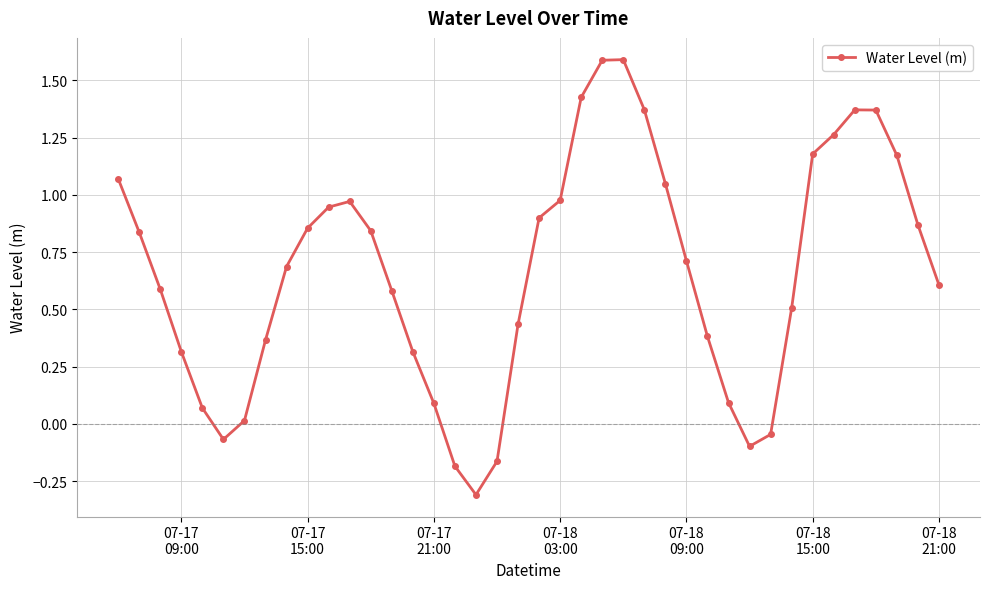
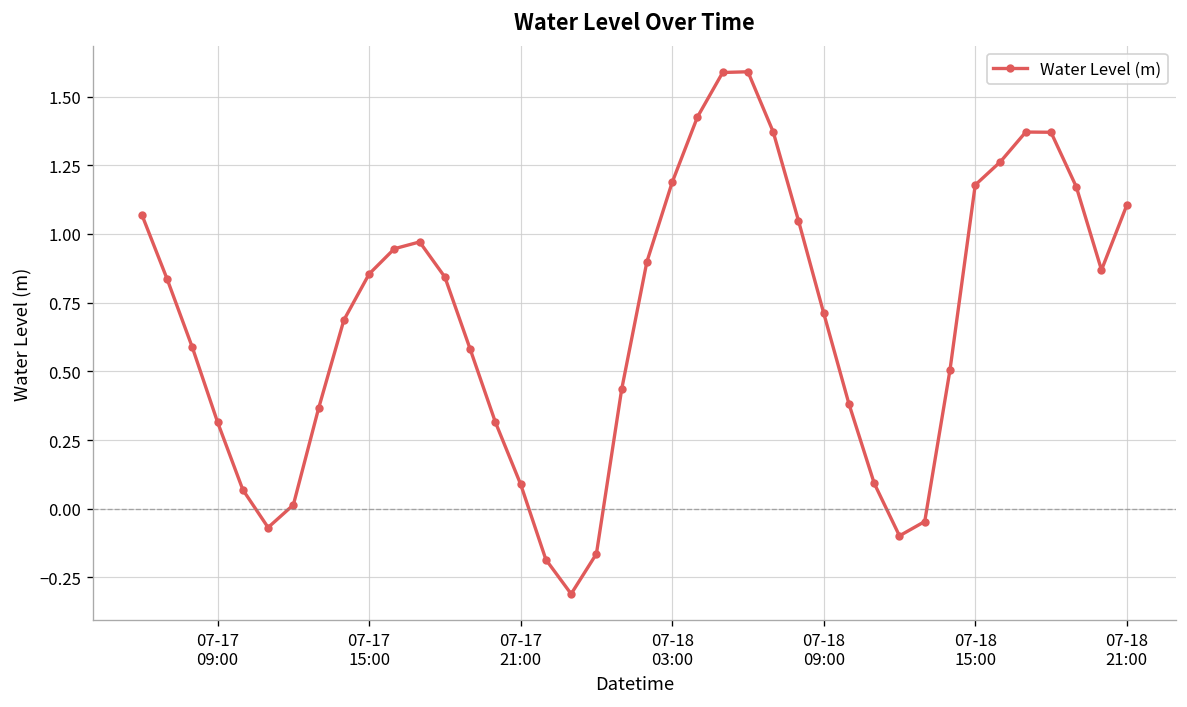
07-18 03:00: 0.98 -> 1.19
07-18 21:00: 0.61 -> 1.10
